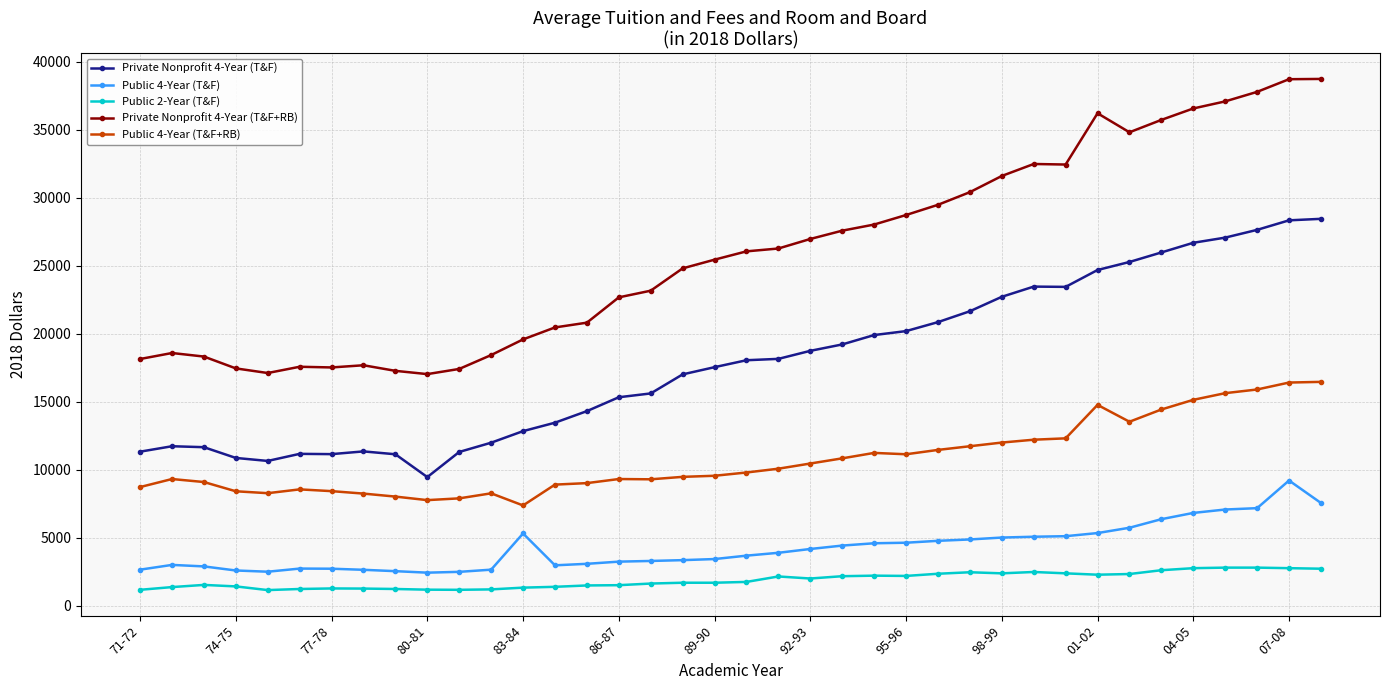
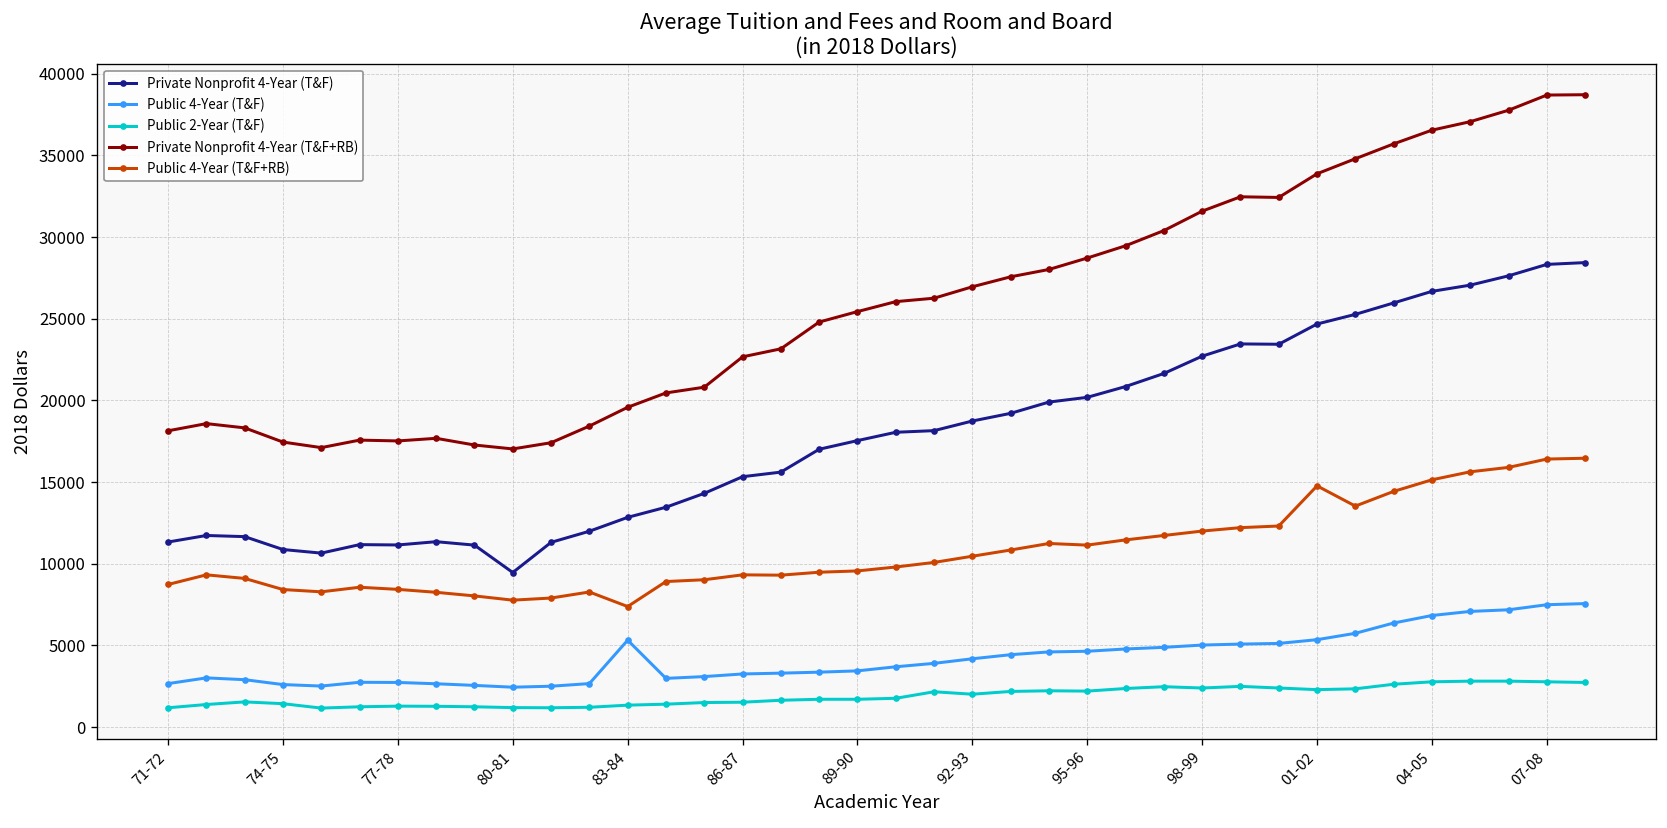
Private Nonprofit 4-Year (T&F+RB), 01-02: 36200 -> 33900
Public 4-Year (T&F), 07-08: 9200 -> 7500
